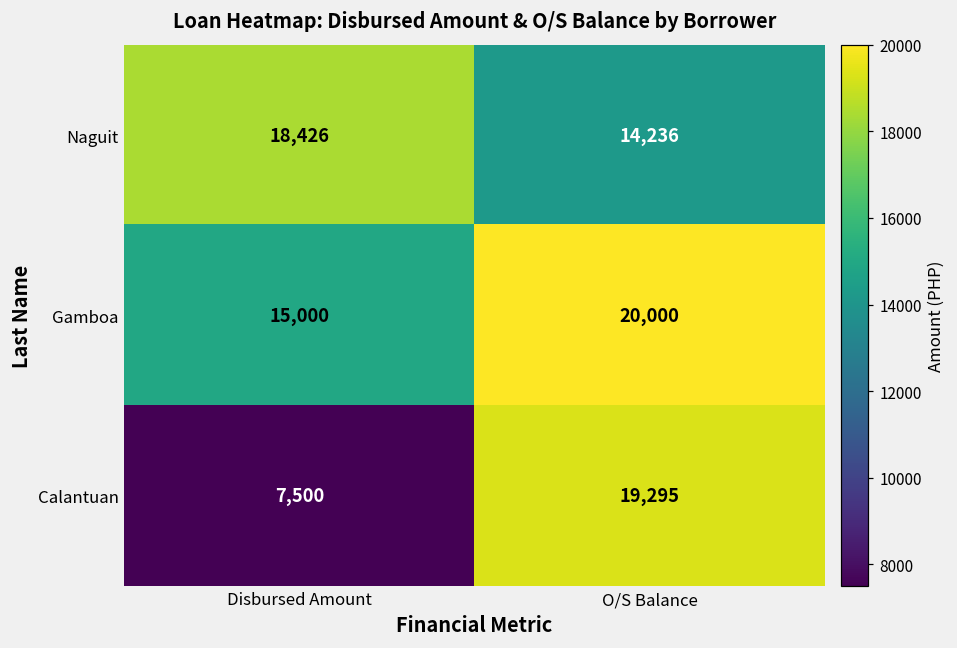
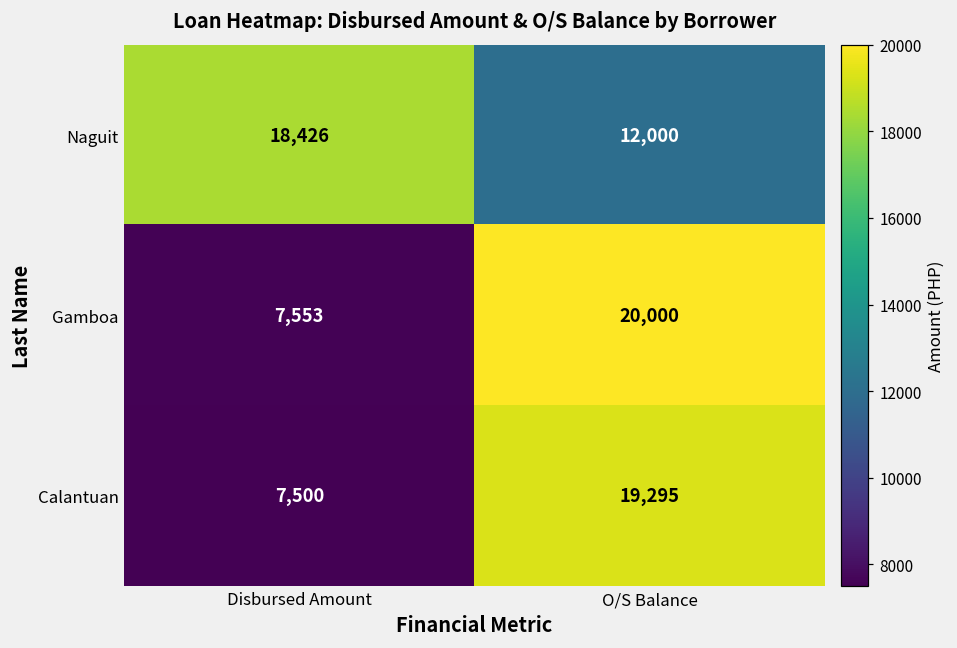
Naguit, O/S Balance: 14,236 -> 12,000
Gamboa, Disbursed Amount: 15,000 -> 7,553
